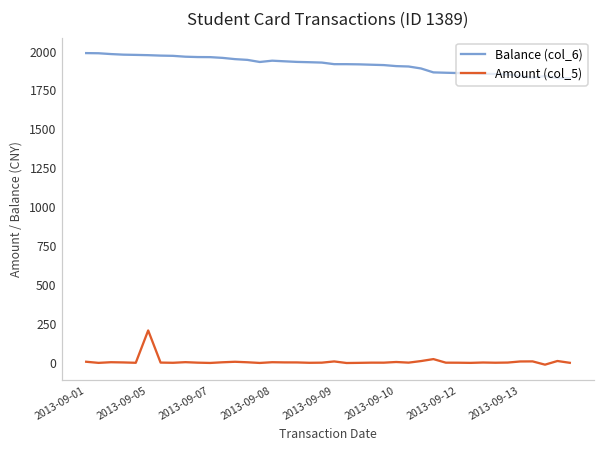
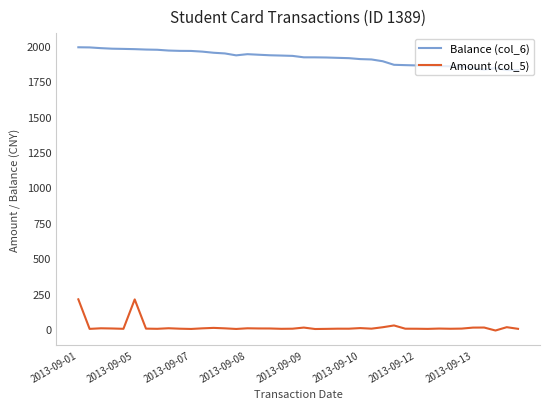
Amount (col_5), 2013-09-01: 10 -> 210
